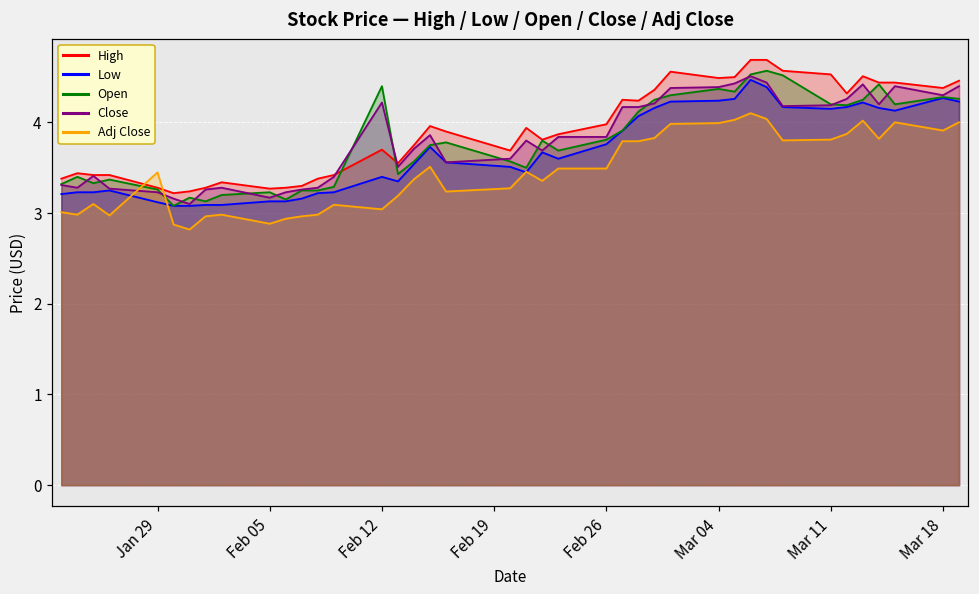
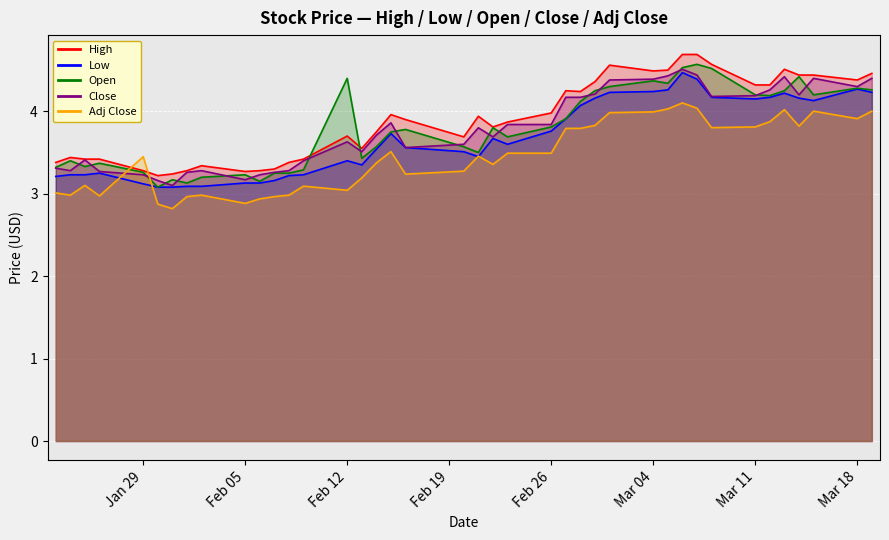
Close, Feb 12: 4.2 -> 3.6
High, Mar 11: 4.5 -> 4.3
